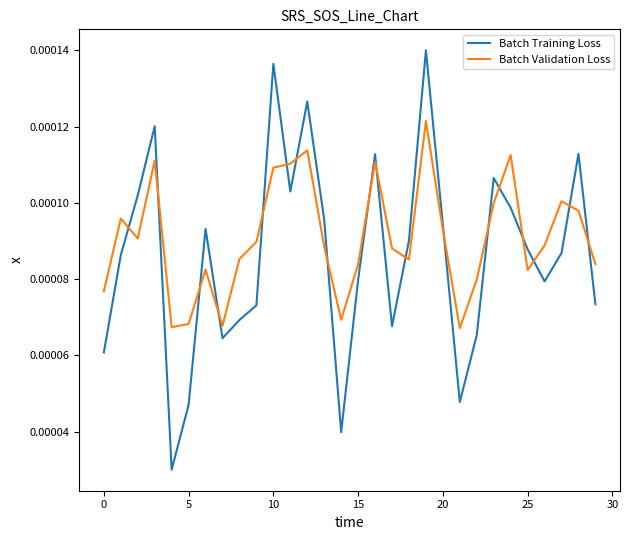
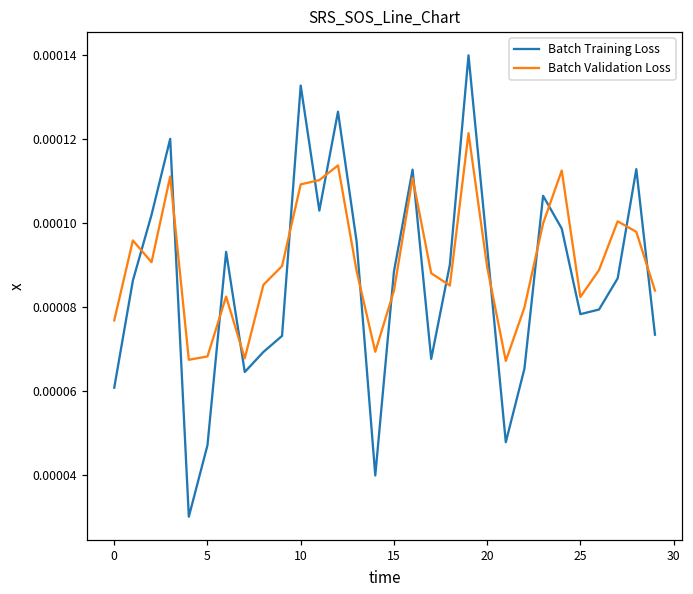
Batch Training Loss, 10: 0.000136 -> 0.000133
Batch Training Loss, 15: 0.000080 -> 0.000088
Batch Validation Loss, 20: 0.000093 -> 0.000090
Batch Training Loss, 25: 0.000088 -> 0.000078
